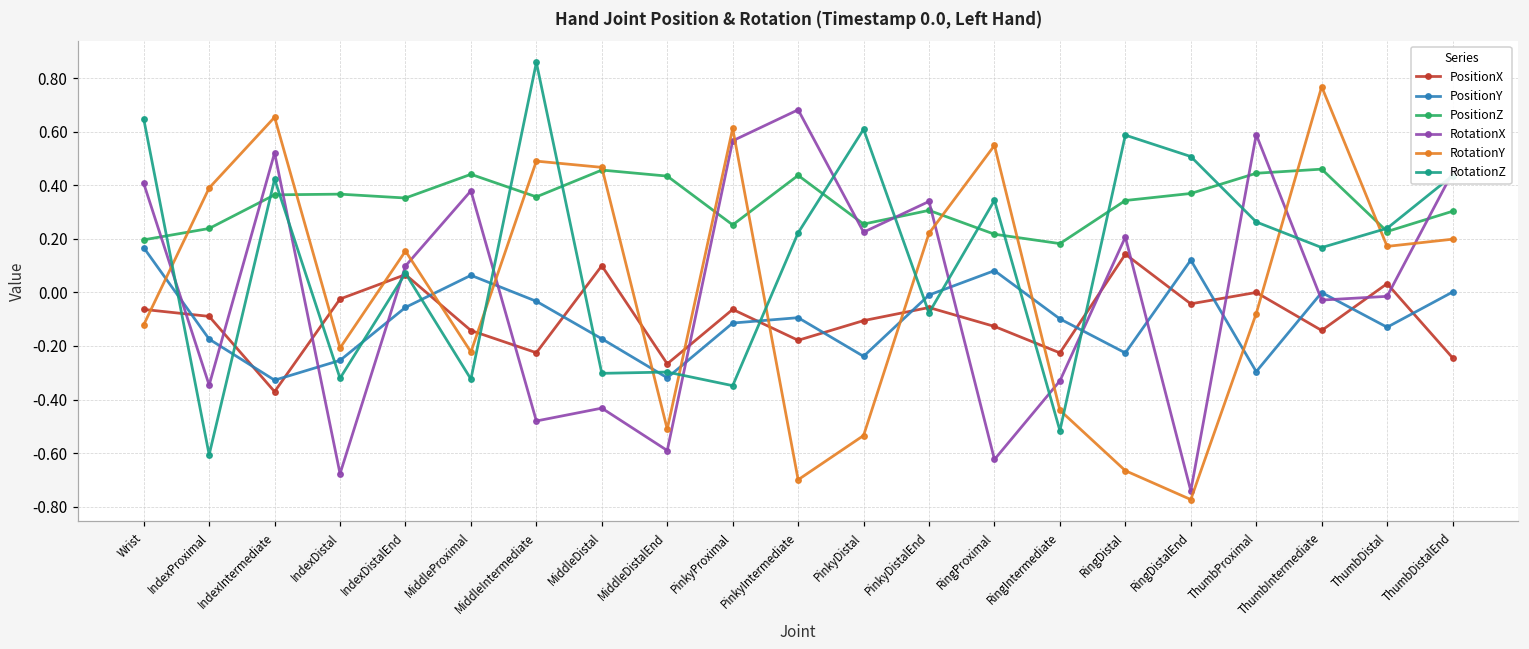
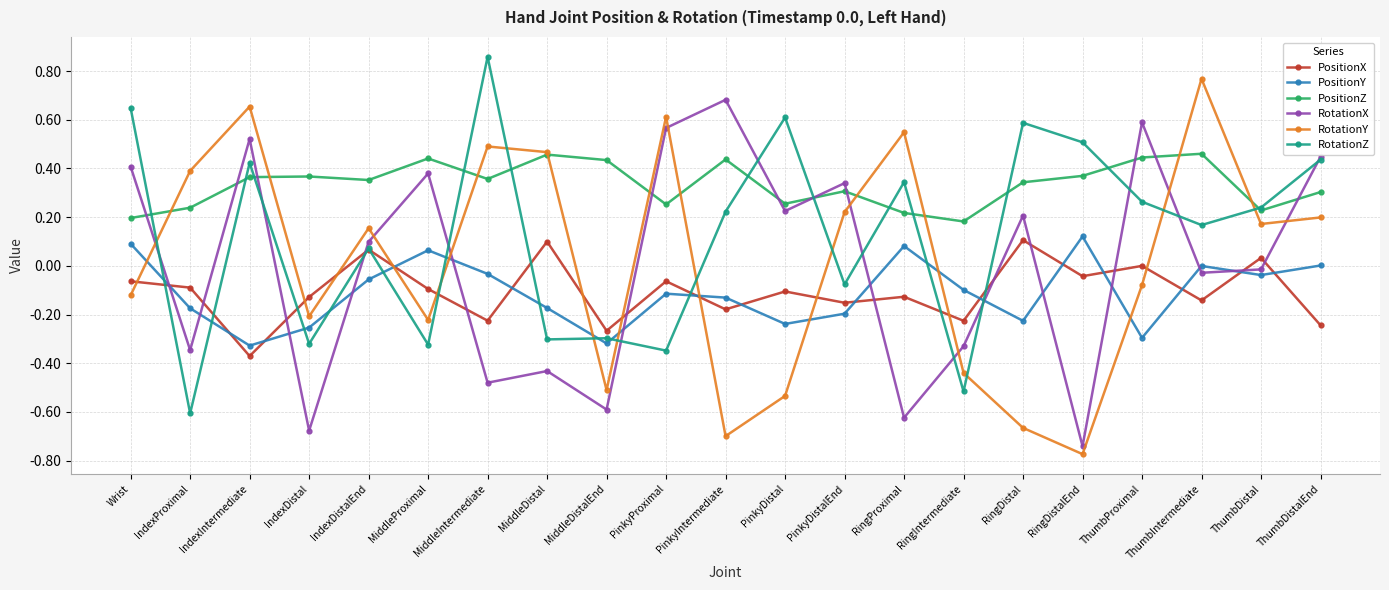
PositionY, Wrist: 0.17 -> 0.09
PositionX, IndexDistal: -0.02 -> -0.13
PositionX, MiddleProximal: -0.14 -> -0.10
PositionY, PinkyIntermediate: -0.09 -> -0.13
PositionX, PinkyDistalEnd: -0.06 -> -0.15
PositionY, PinkyDistalEnd: -0.01 -> -0.20
PositionX, RingDistal: 0.14 -> 0.11
PositionY, ThumbDistal: -0.13 -> -0.04
